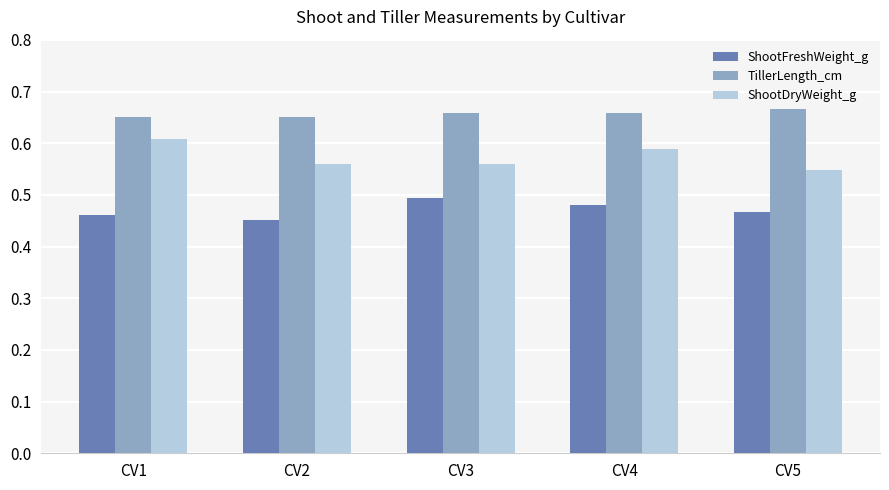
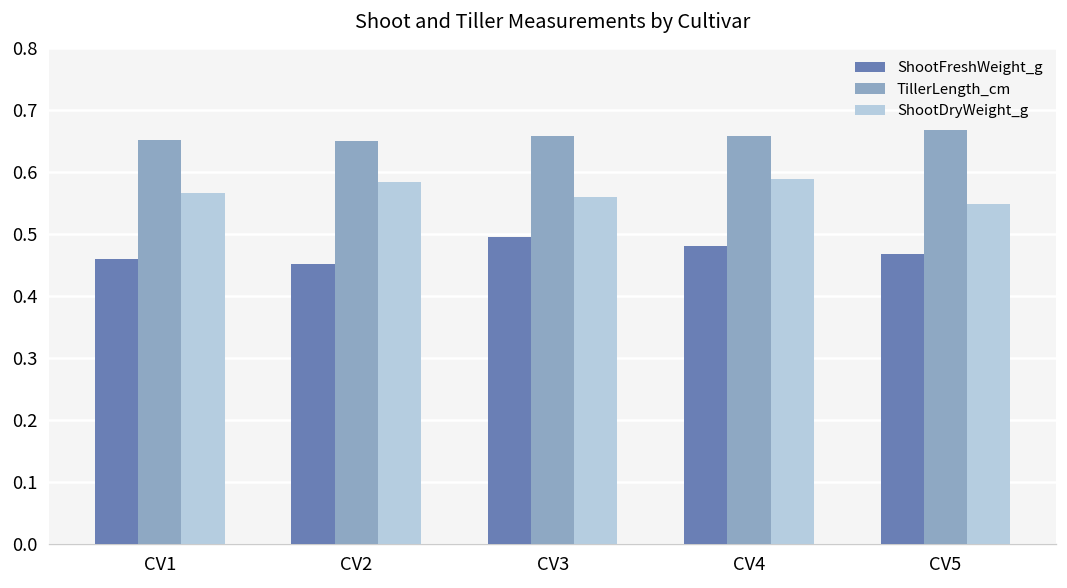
ShootDryWeight_g, CV1: 0.61 -> 0.57
ShootDryWeight_g, CV2: 0.56 -> 0.58
